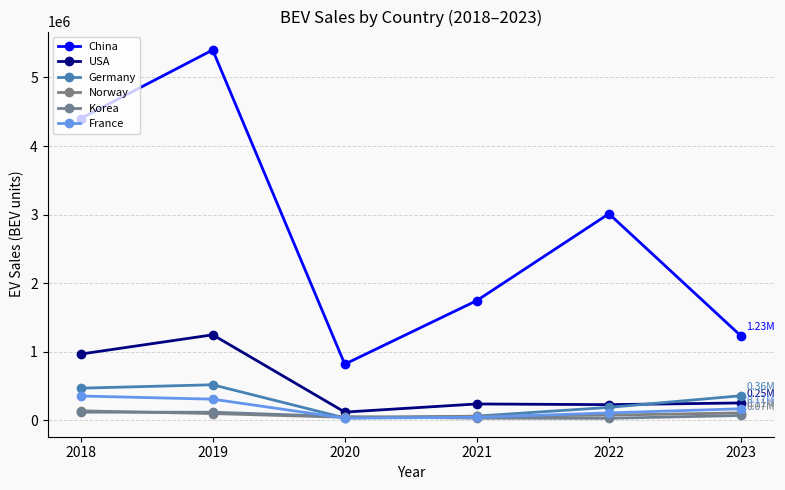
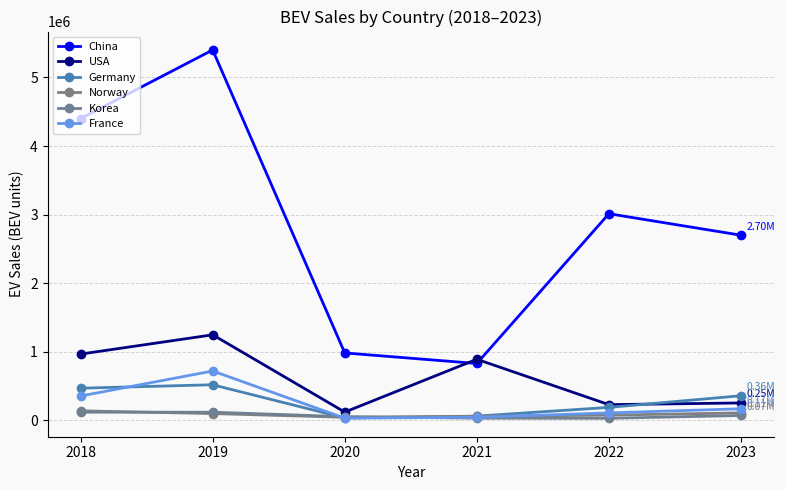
France, 2019: 300000 -> 700000
China, 2020: 800000 -> 1000000
China, 2021: 1700000 -> 800000
USA, 2021: 200000 -> 900000
China, 2023: 1.23M -> 2.70M
